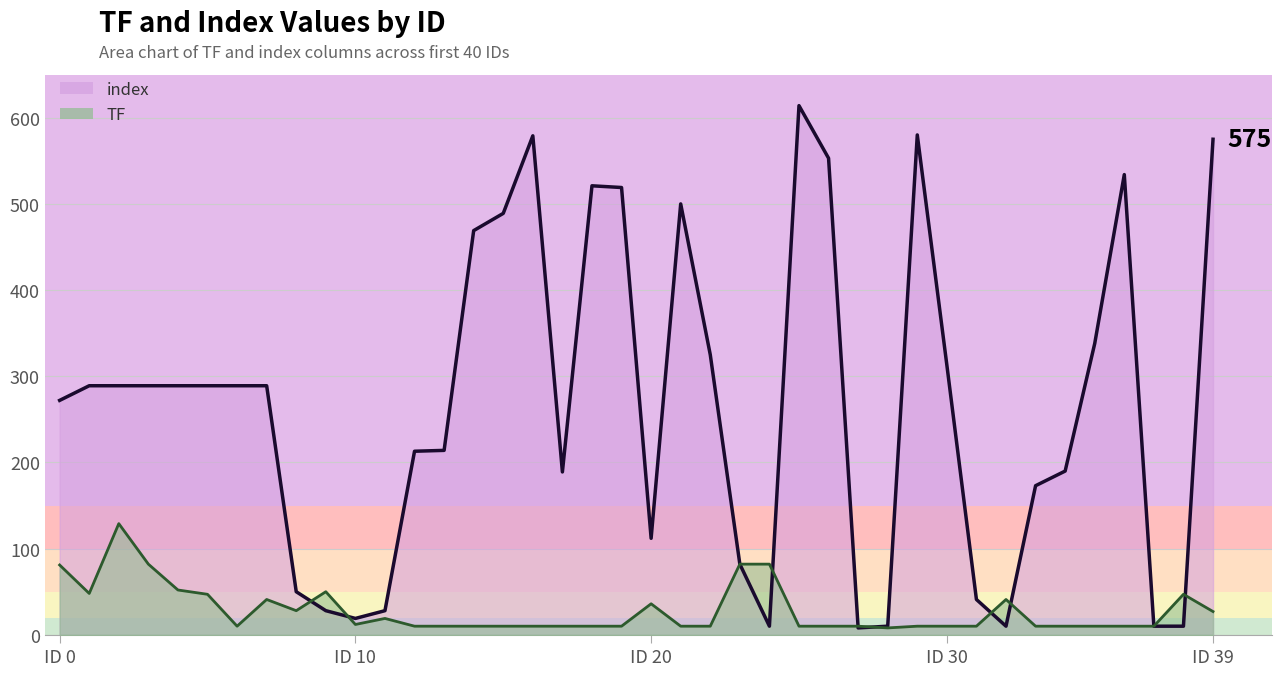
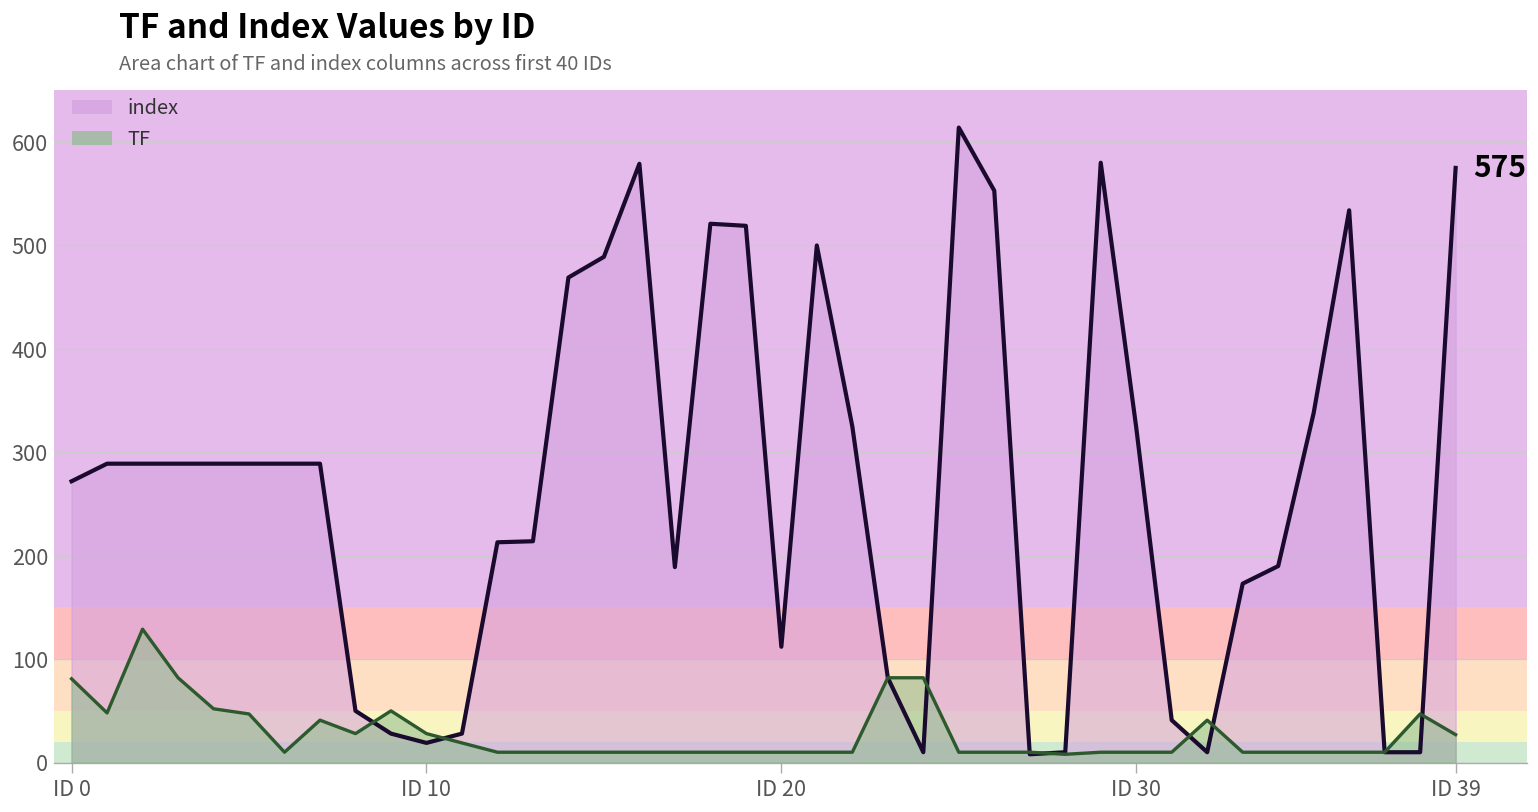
TF, ID 10: 10 -> 30
TF, ID 20: 40 -> 10
index, ID 30: 310 -> 320
